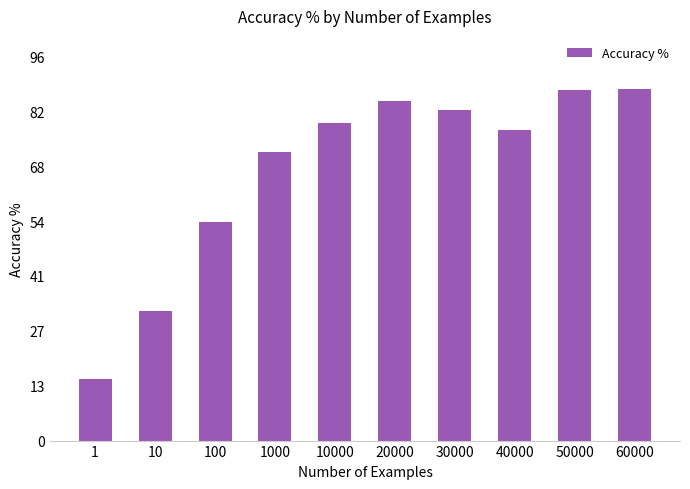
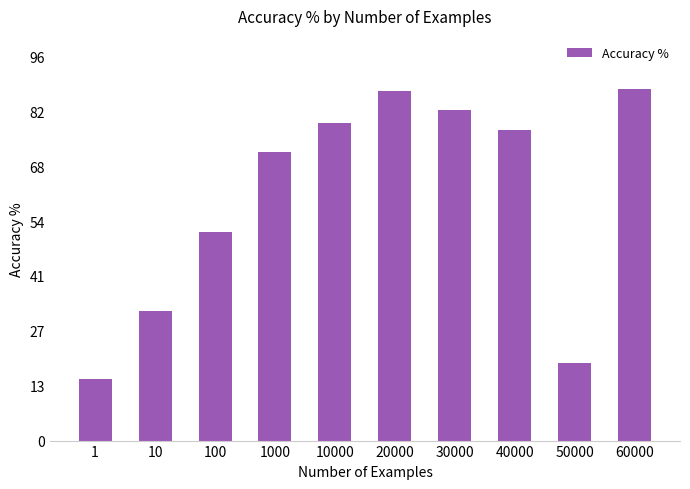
100: 55 -> 52
20000: 85 -> 87
50000: 88 -> 19
